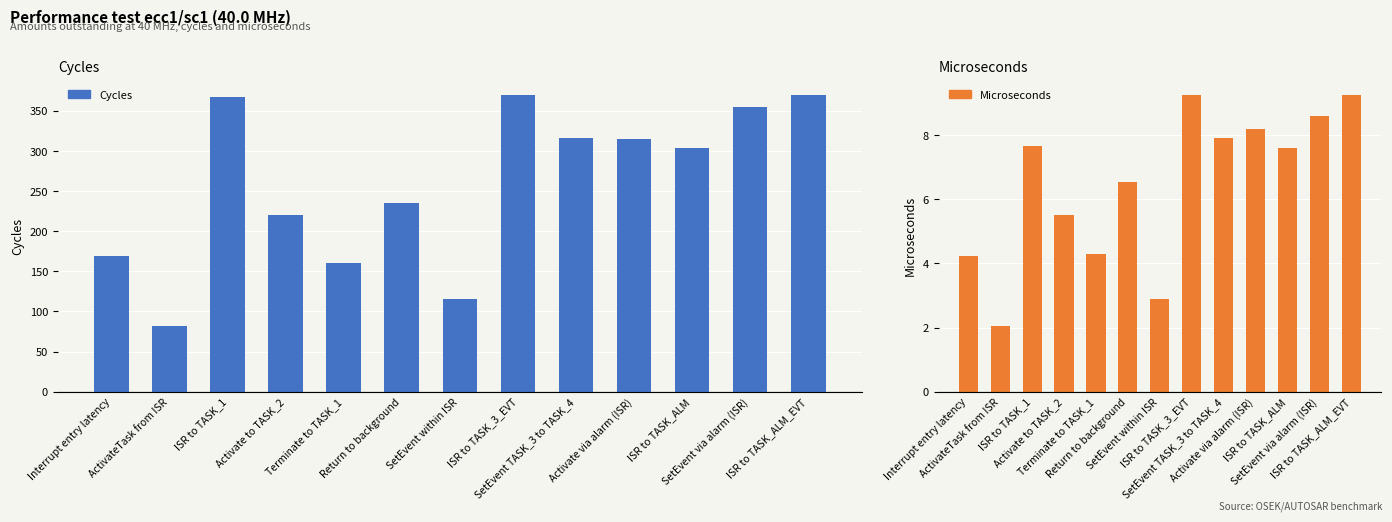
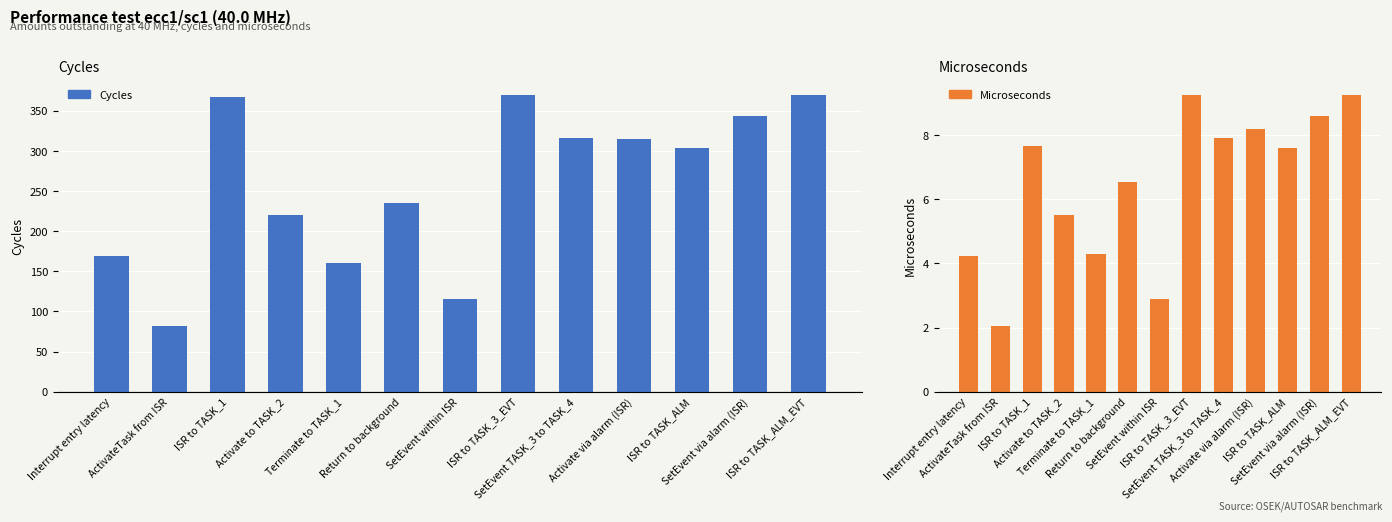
Cycles, SetEvent via alarm (ISR): 360 -> 340
